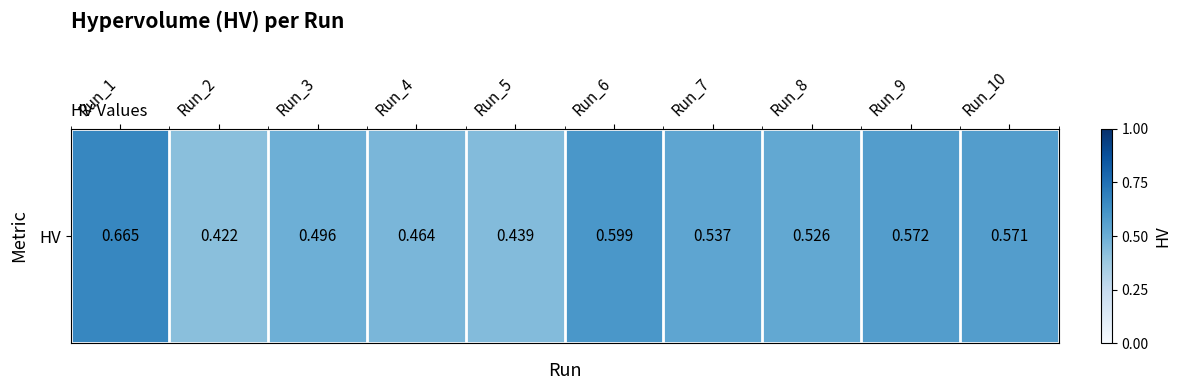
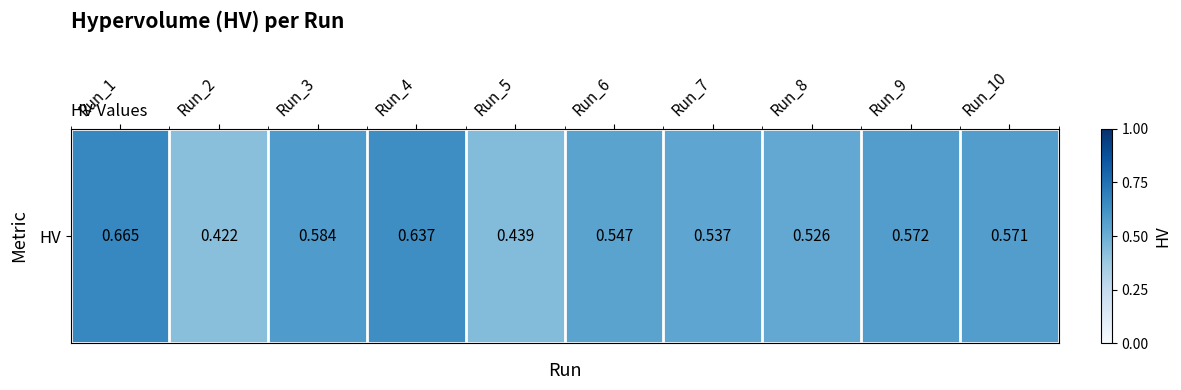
HV, Run_3: 0.496 -> 0.584
HV, Run_4: 0.464 -> 0.637
HV, Run_6: 0.599 -> 0.547
